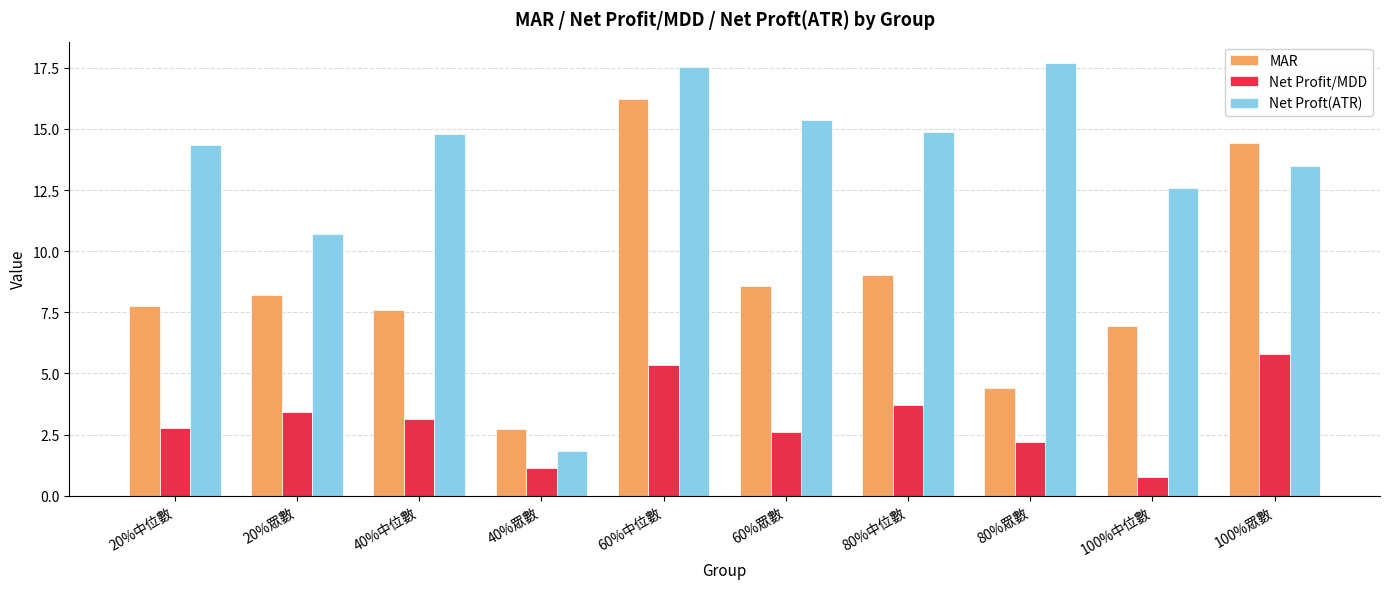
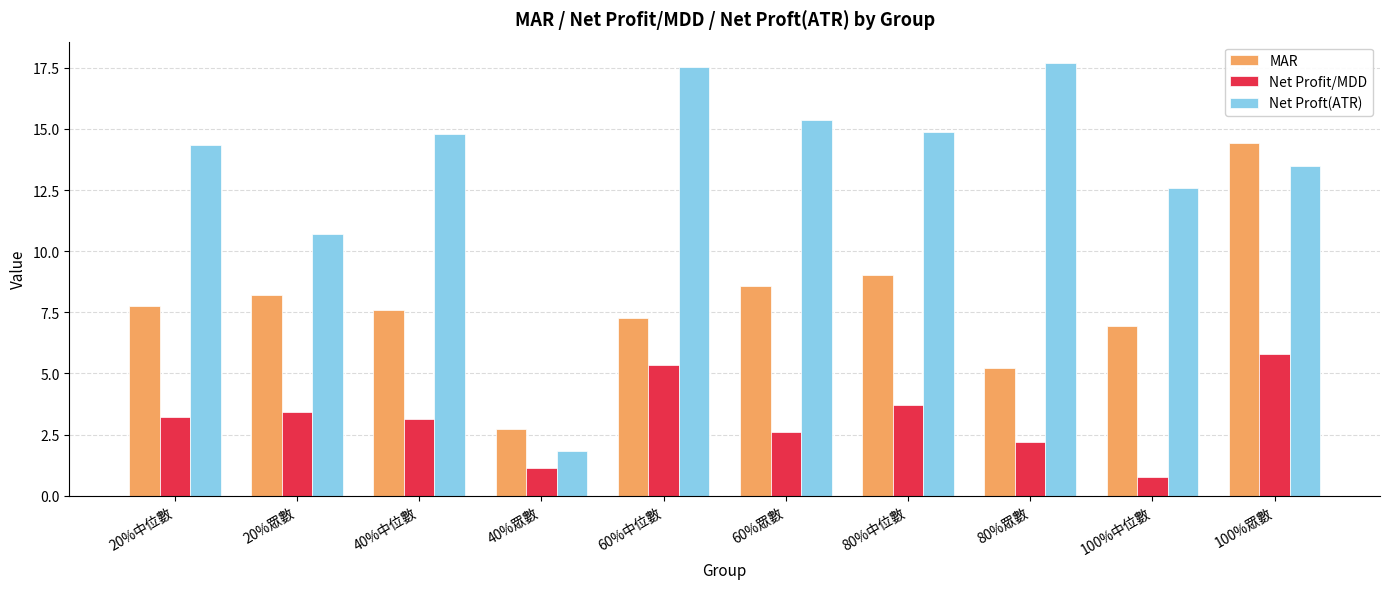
Net Profit/MDD, 20%中位數: 2.8 -> 3.2
MAR, 60%中位數: 16.2 -> 7.3
MAR, 80%眾數: 4.4 -> 5.2
